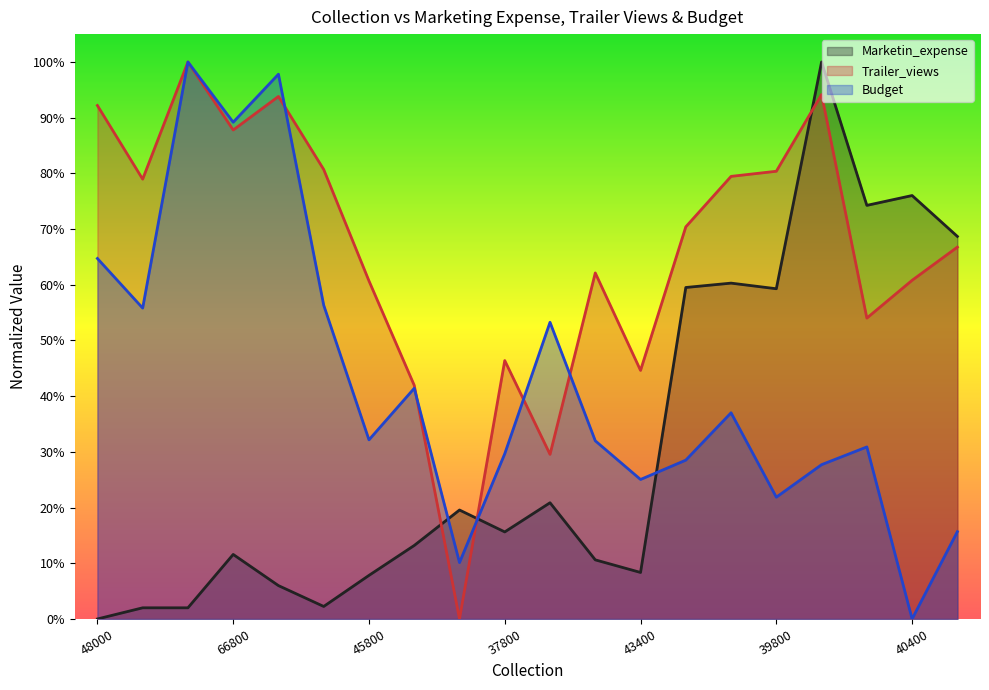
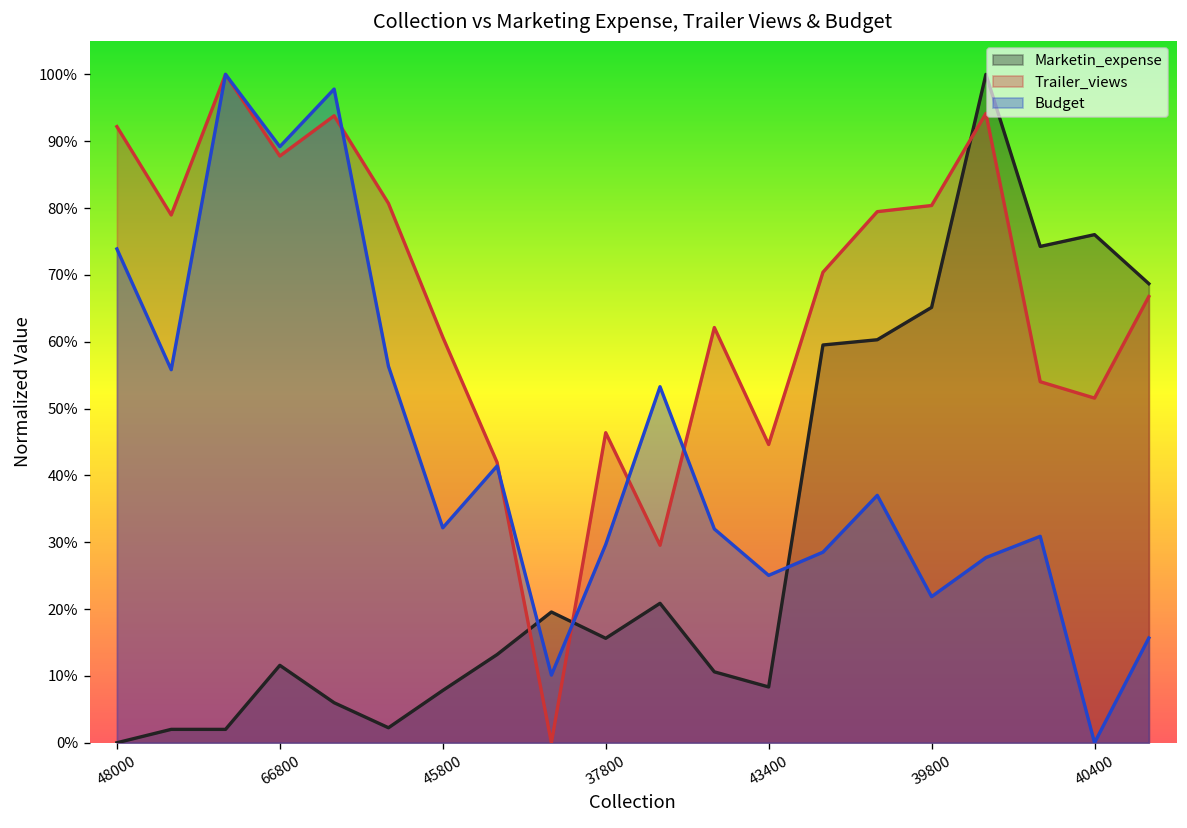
Budget, 48000: 65% -> 74%
Marketin_expense, 39800: 59% -> 65%
Trailer_views, 40400: 61% -> 52%
